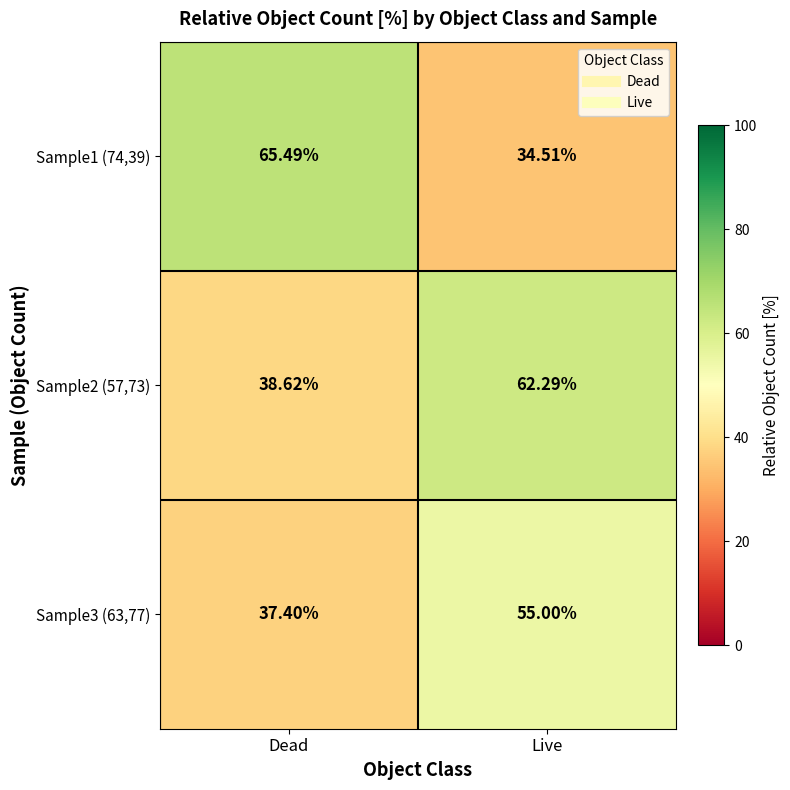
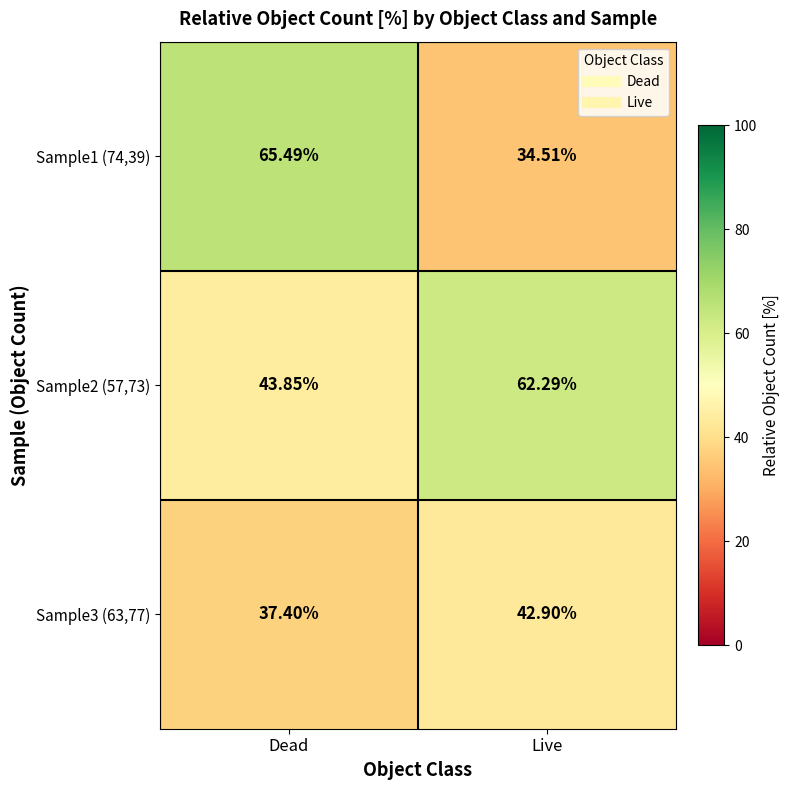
Sample2 (57,73), Dead: 38.62% -> 43.85%
Sample3 (63,77), Live: 55.00% -> 42.90%
